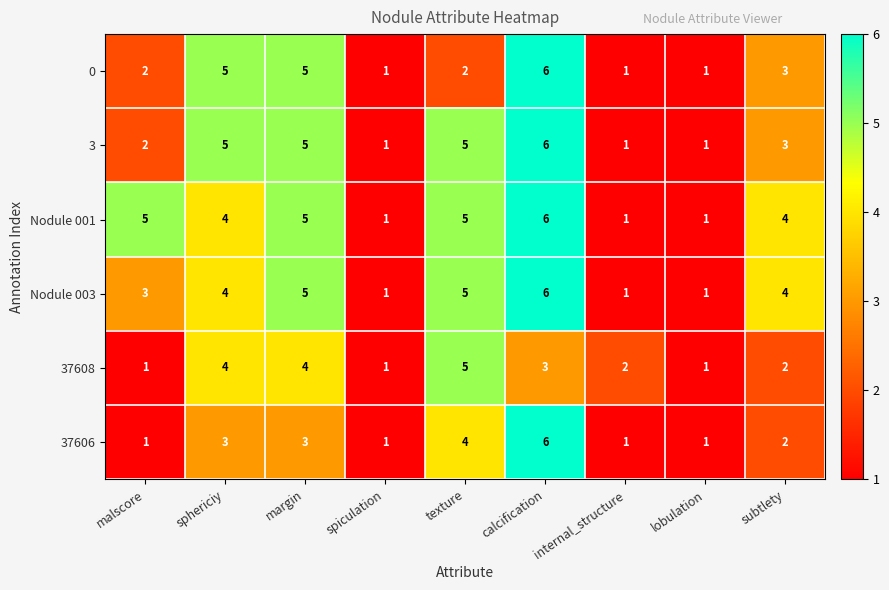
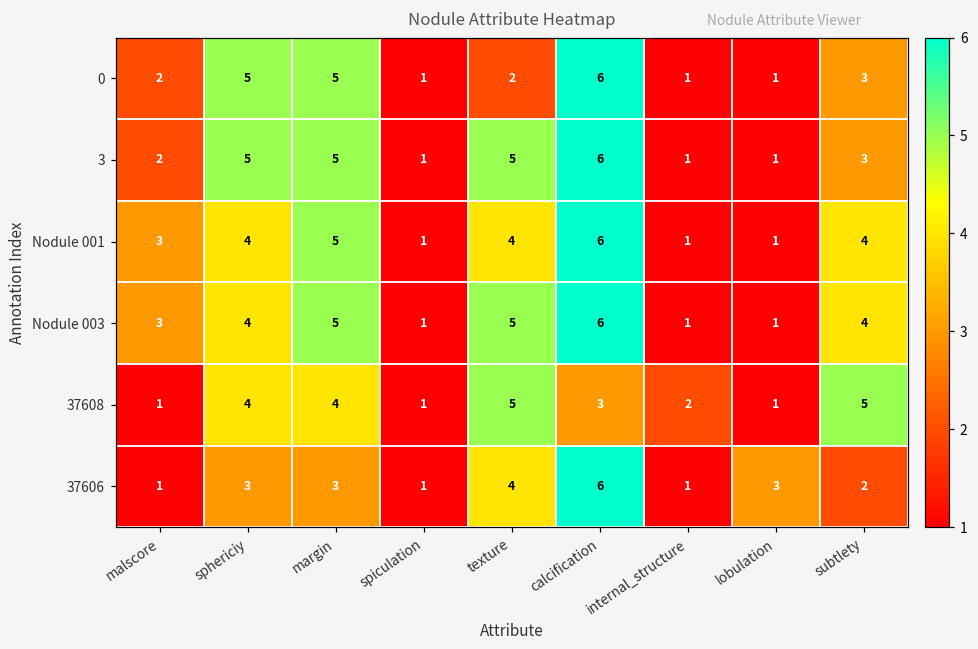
Nodule 001, malscore: 5 -> 3
Nodule 001, texture: 5 -> 4
37608, subtlety: 2 -> 5
37606, lobulation: 1 -> 3
